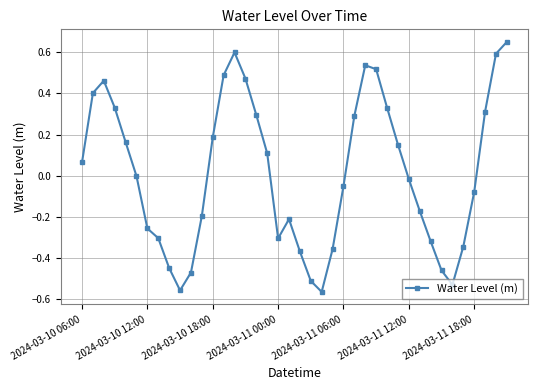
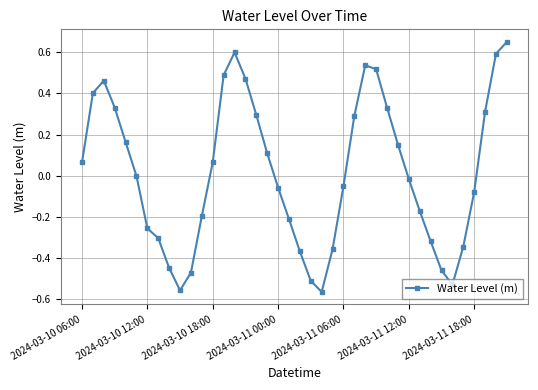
2024-03-10 18:00: 0.19 -> 0.07
2024-03-11 00:00: -0.31 -> -0.06
